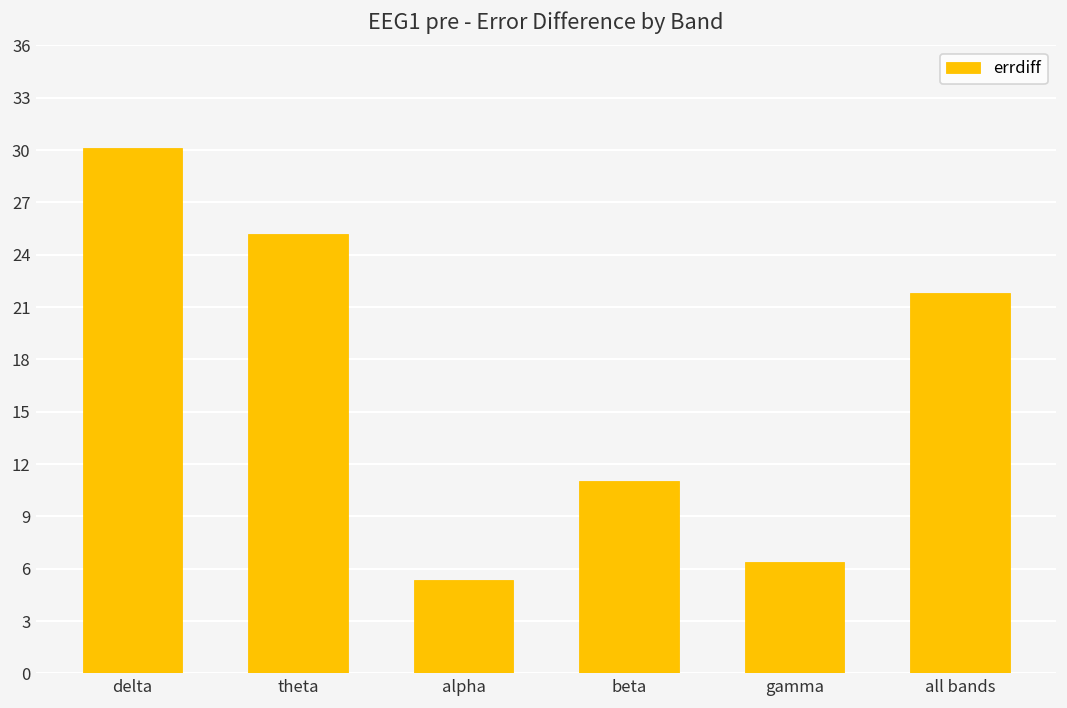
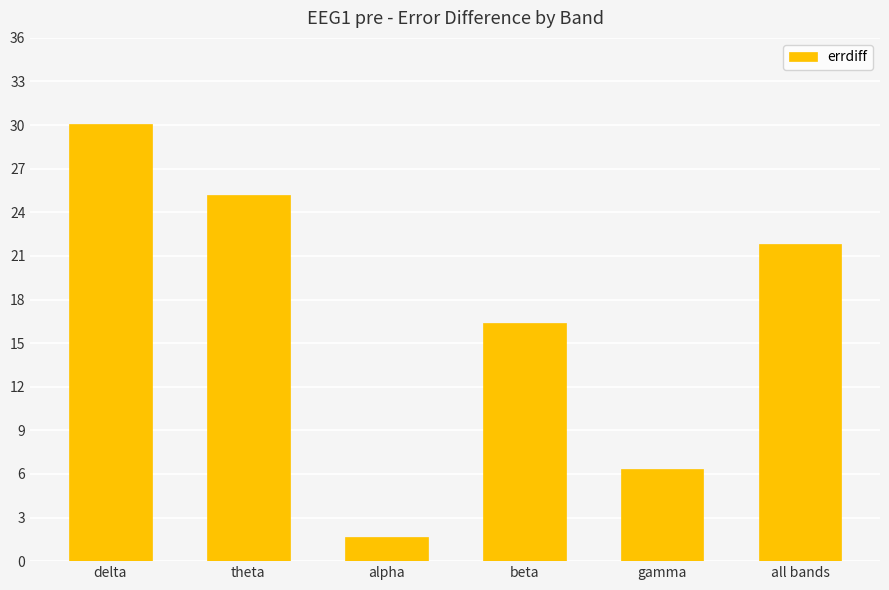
alpha: 5.3 -> 1.7
beta: 11.0 -> 16.4
